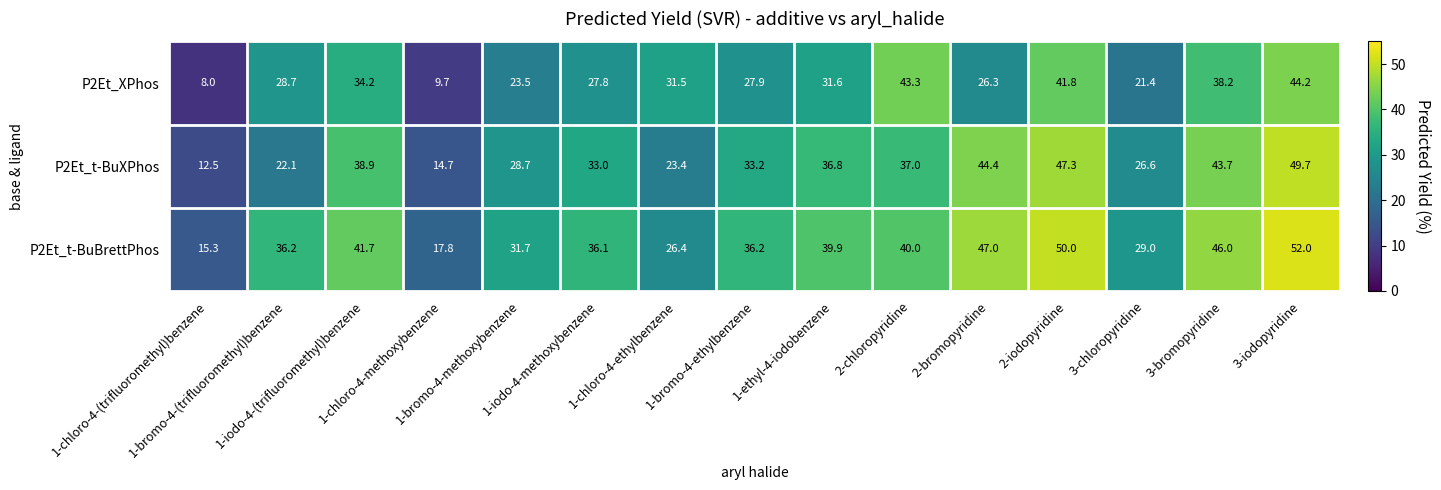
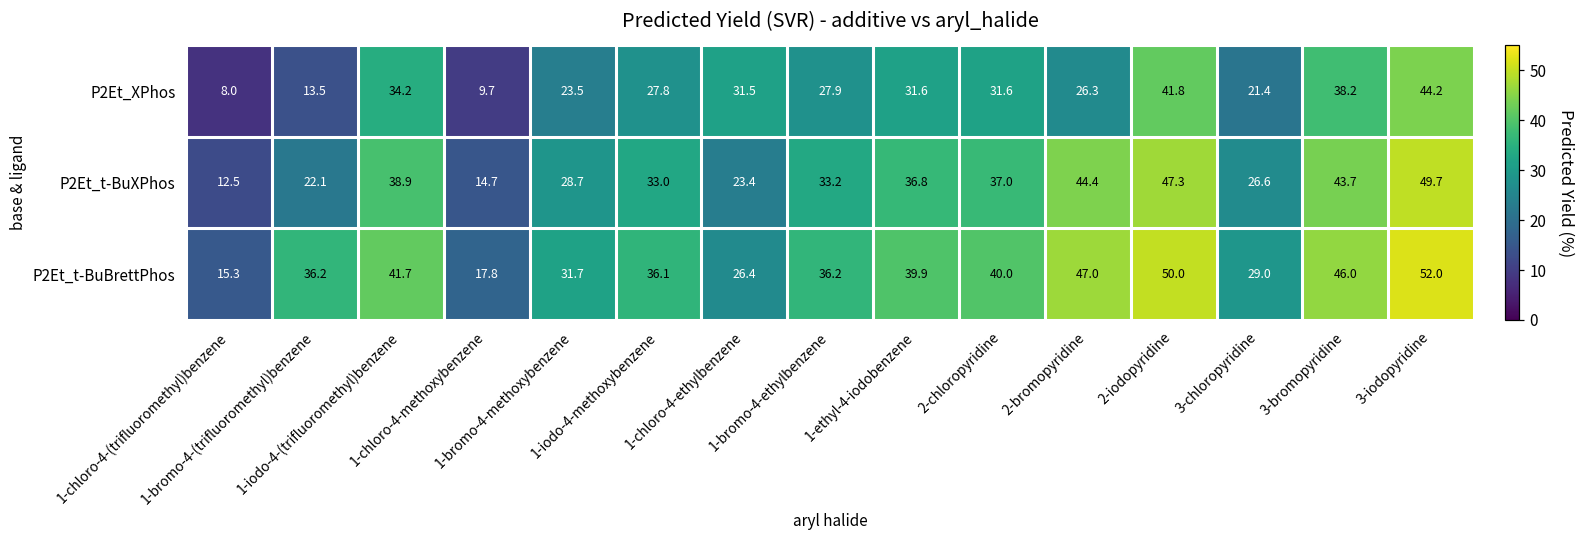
P2Et_XPhos, 1-bromo-4-(trifluoromethyl)benzene: 28.7 -> 13.5
P2Et_XPhos, 2-chloropyridine: 43.3 -> 31.6
